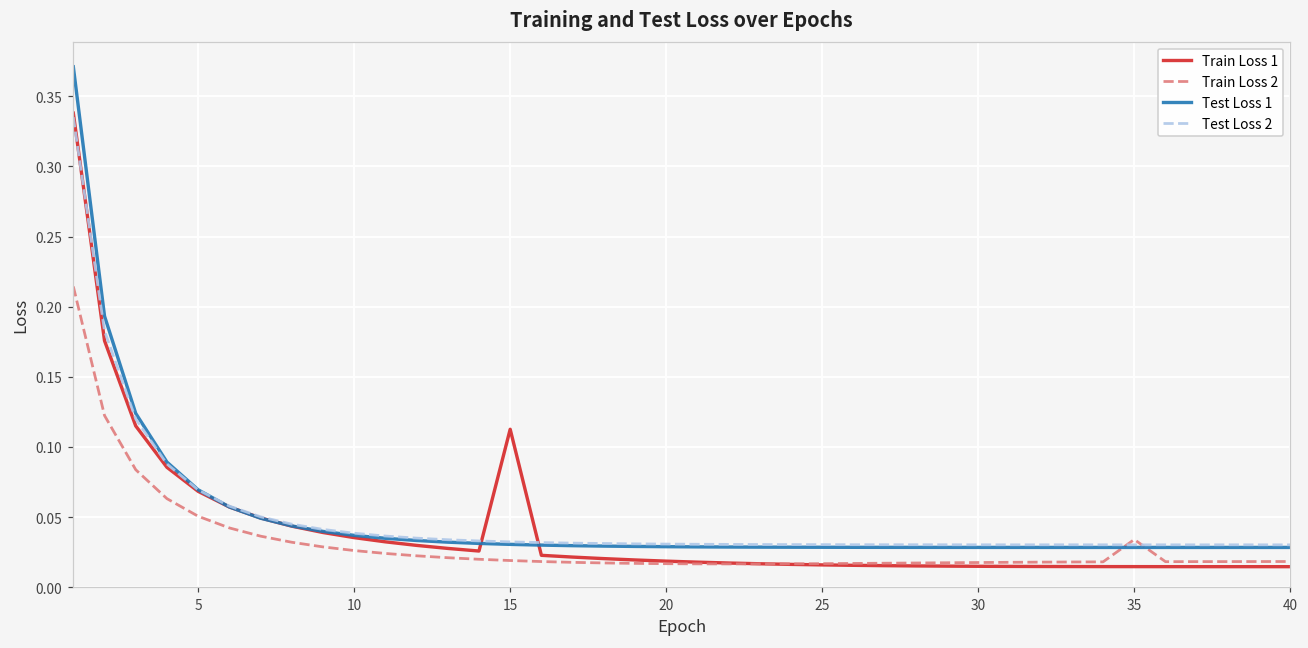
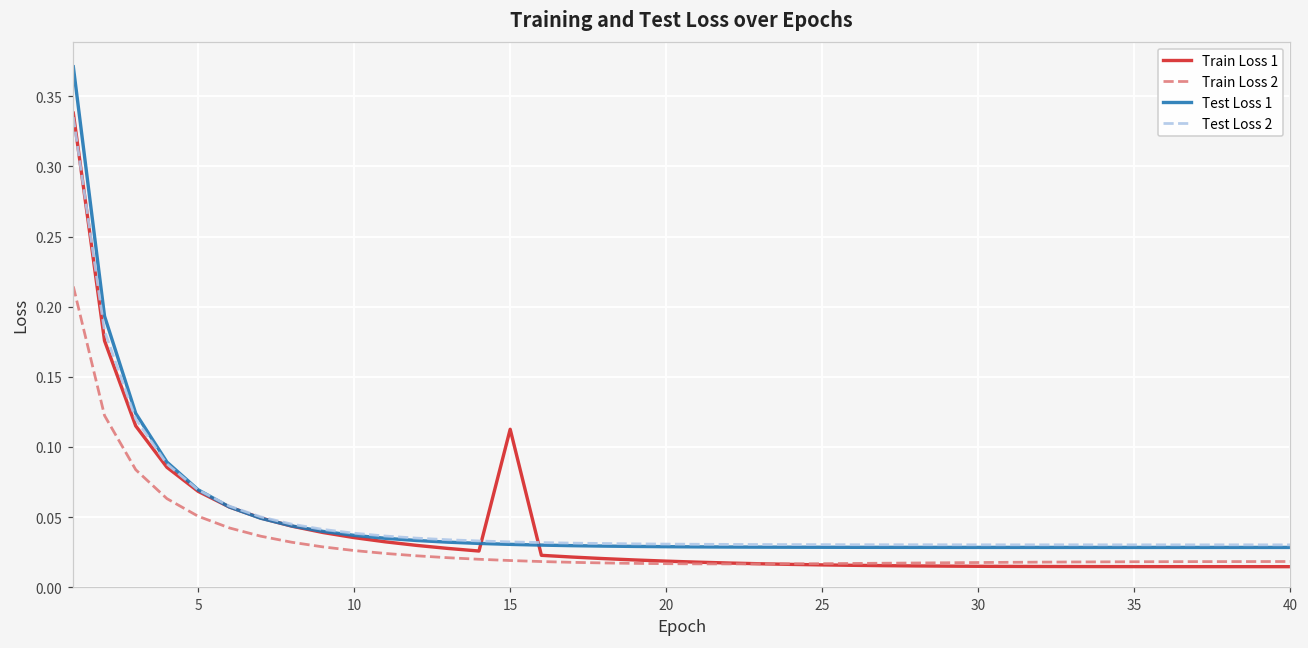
Train Loss 2, 35: 0.034 -> 0.018
